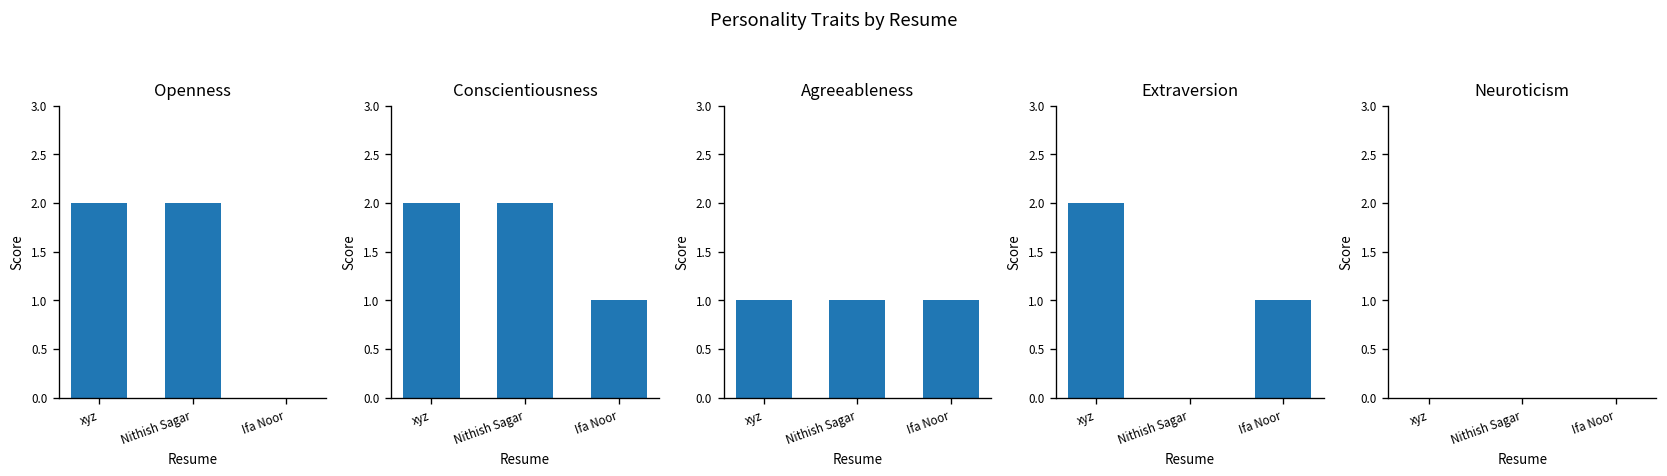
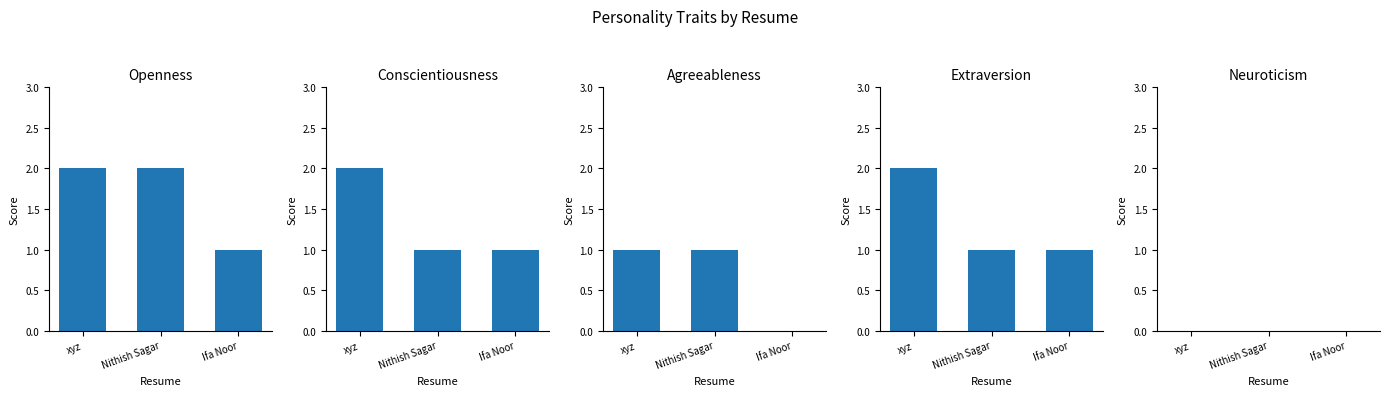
Openness, Ifa Noor: 0 -> 1
Conscientiousness, Nithish Sagar: 2 -> 1
Agreeableness, Ifa Noor: 1 -> 0
Extraversion, Nithish Sagar: 0 -> 1
